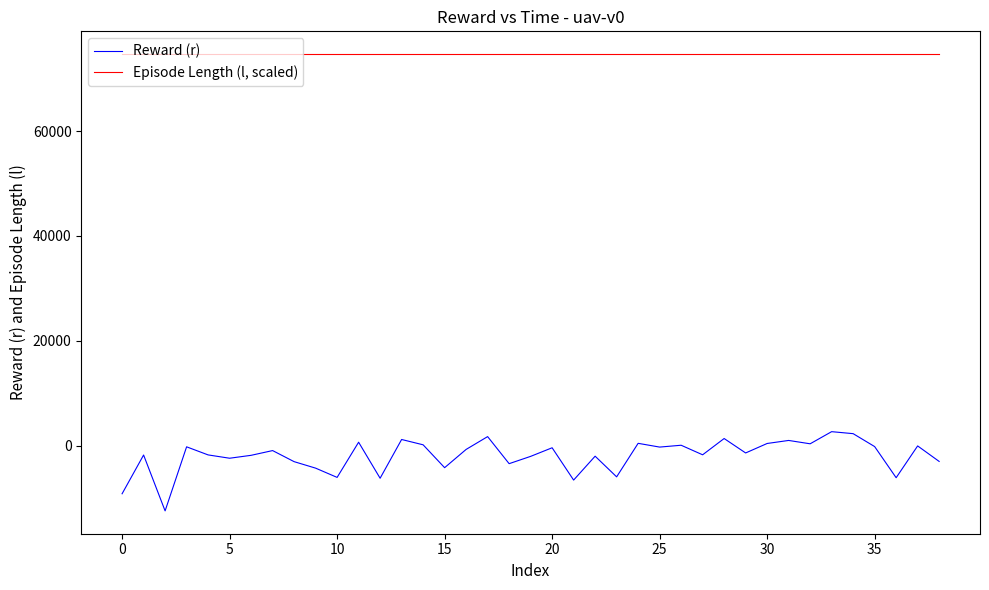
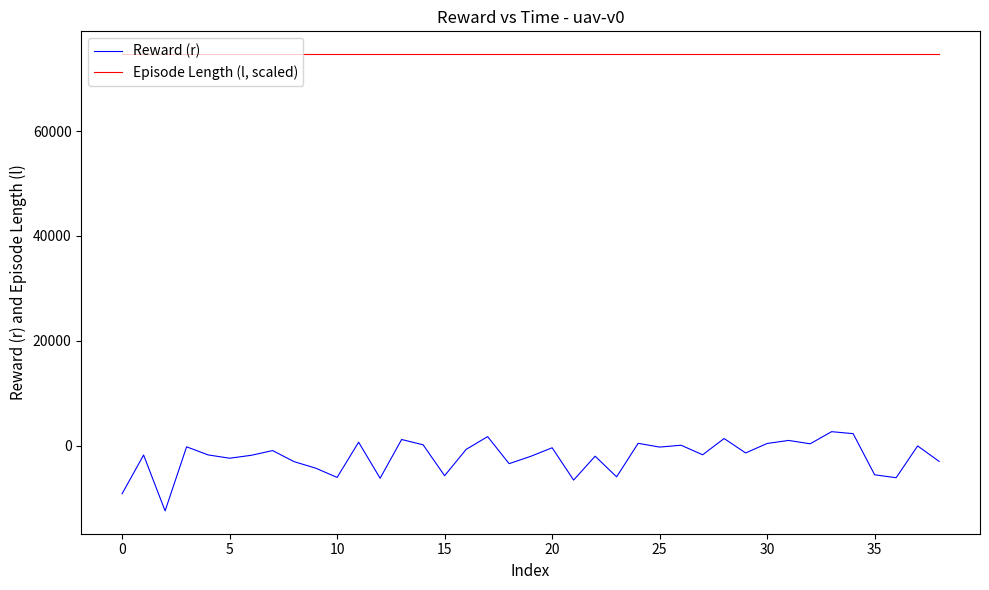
Reward (r), 15: -4000 -> -6000
Reward (r), 35: 0 -> -6000
